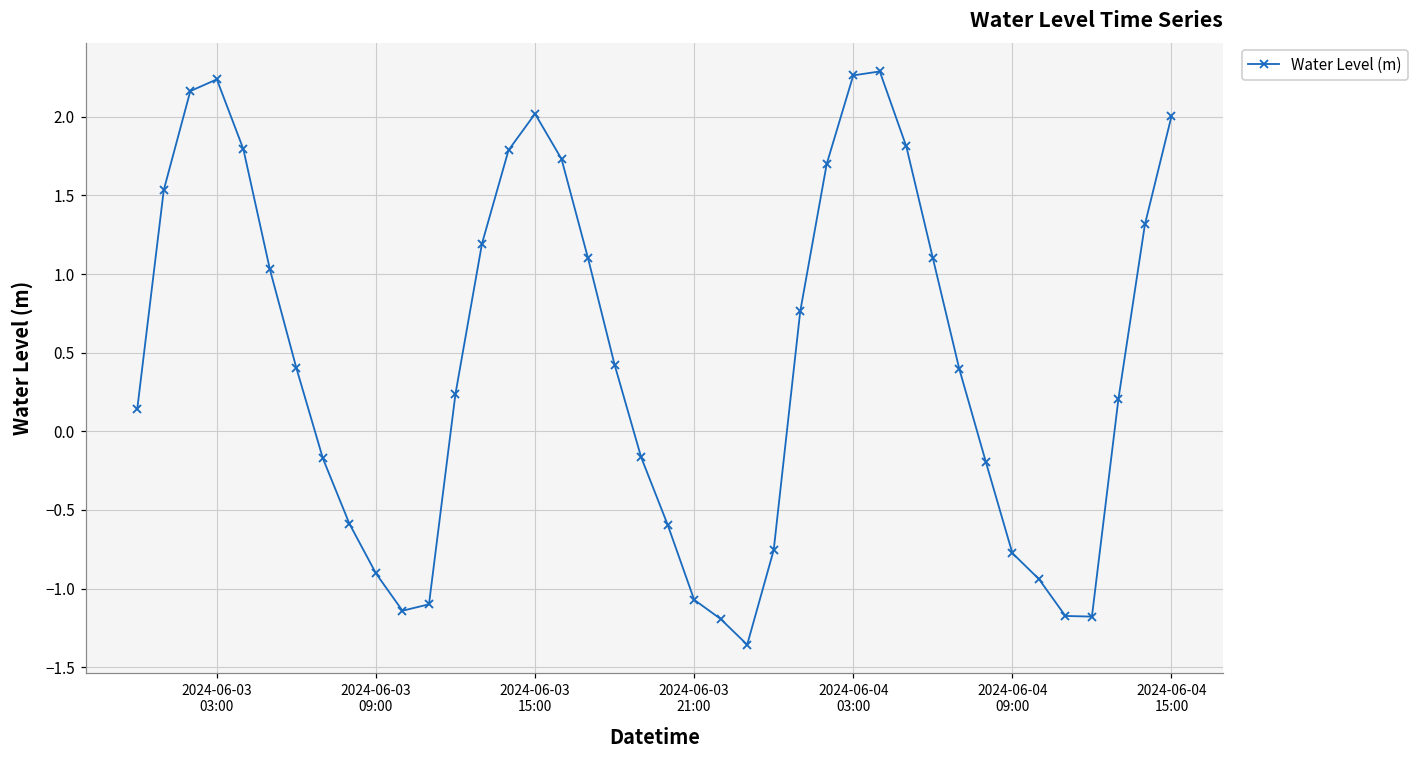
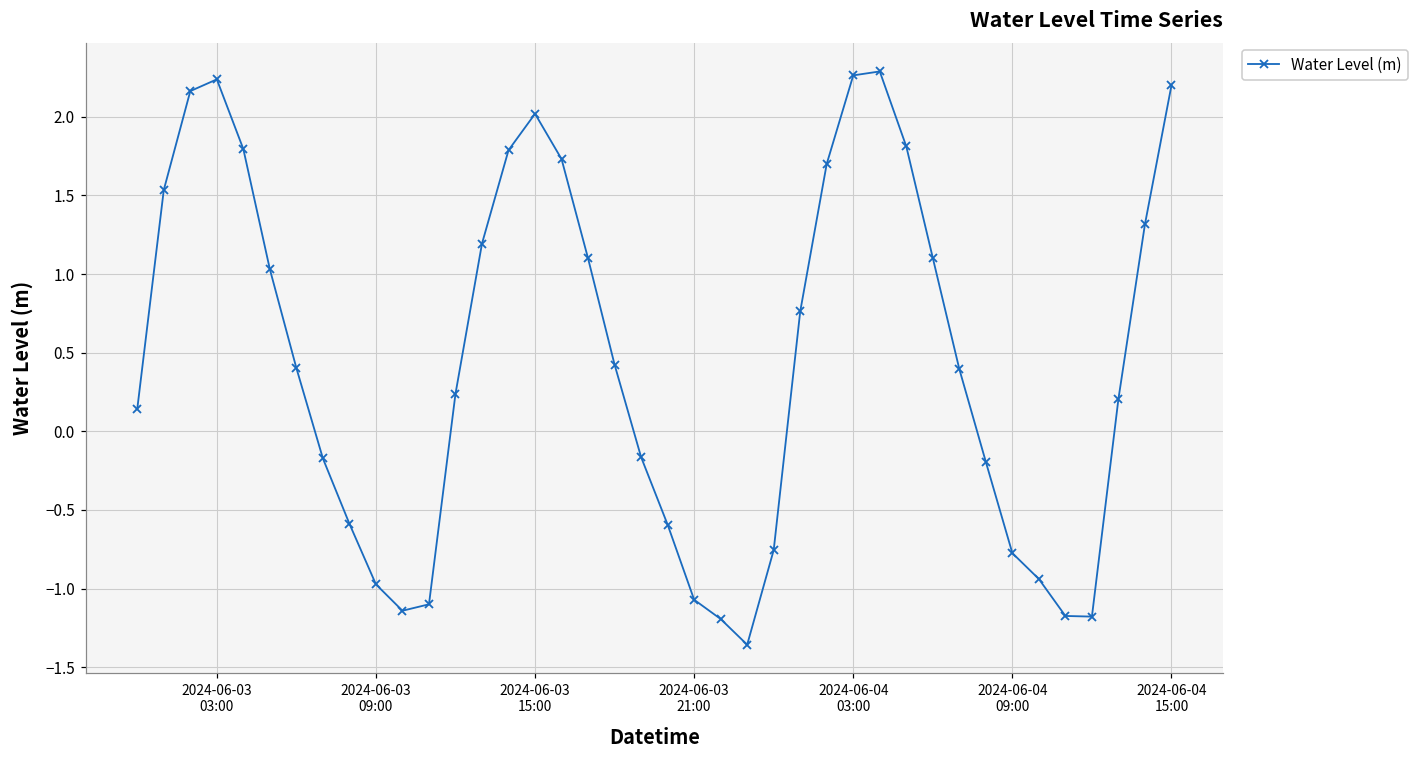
2024-06-03 09:00: -0.90 -> -0.97
2024-06-04 15:00: 2.00 -> 2.20
